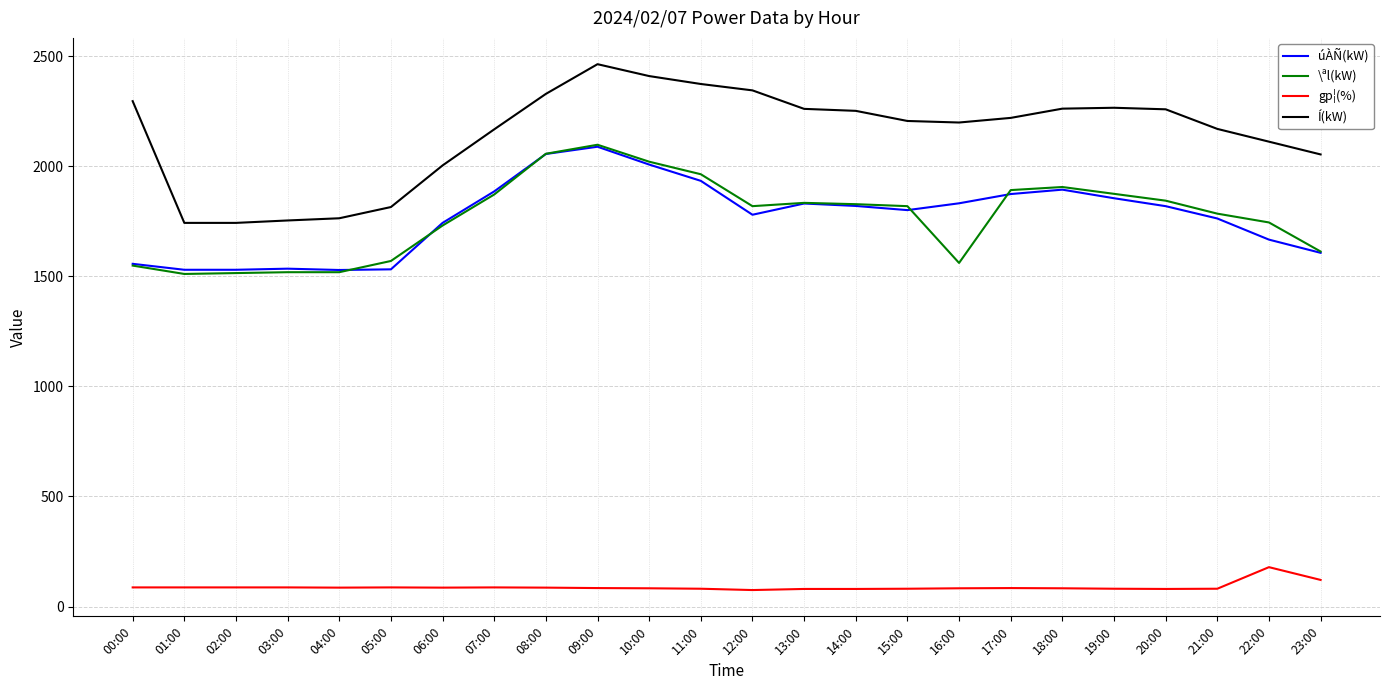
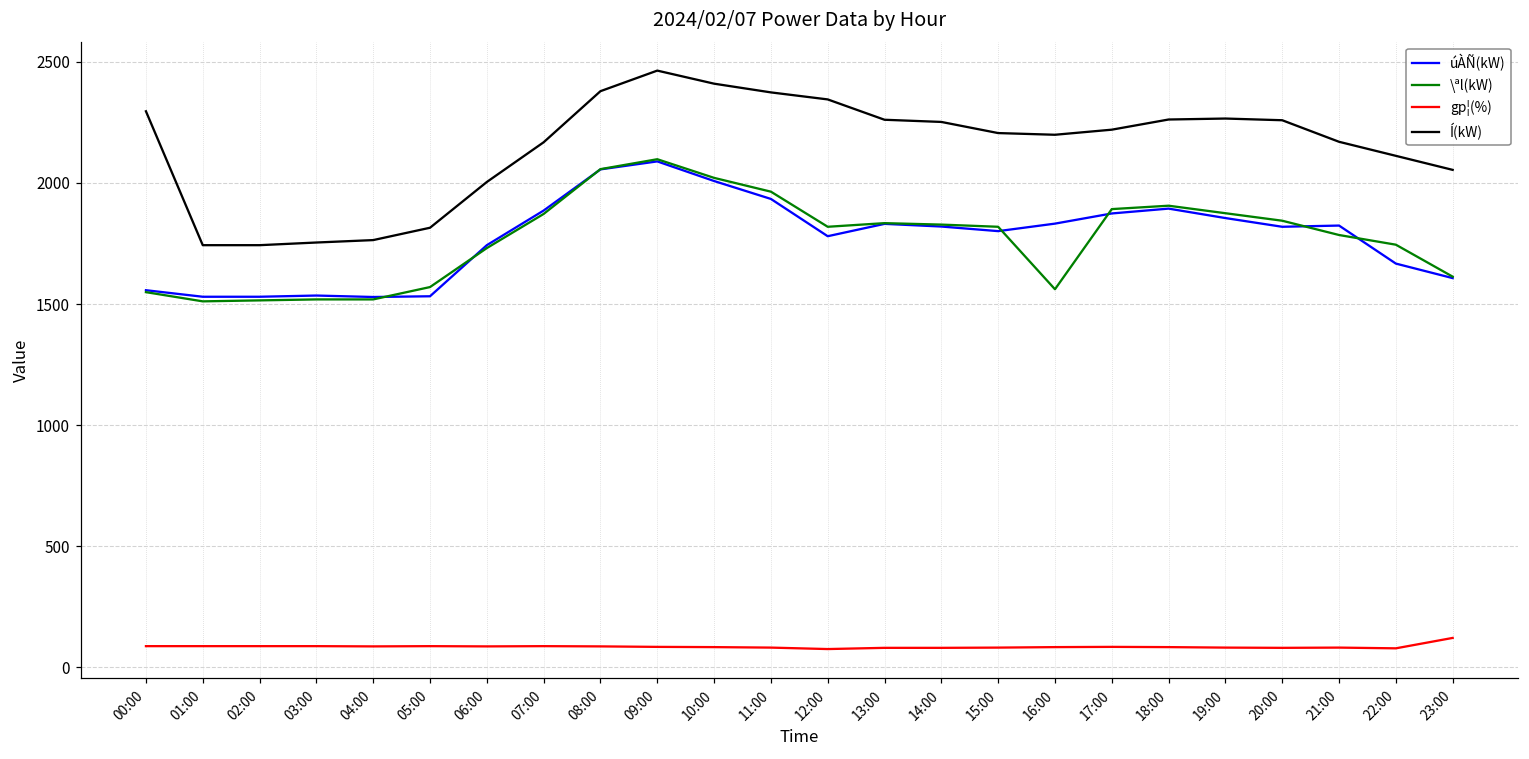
Í(kW), 08:00: 2330 -> 2380
úÀÑ(kW), 21:00: 1760 -> 1820
gp¦(%), 22:00: 180 -> 80
